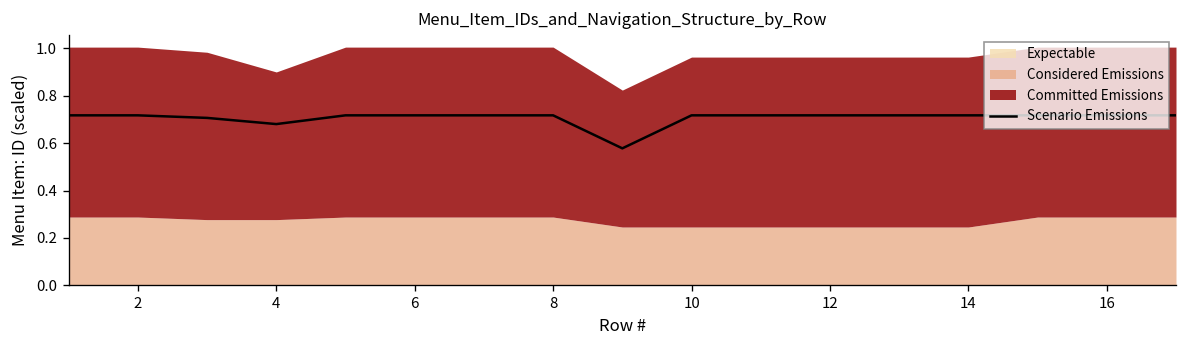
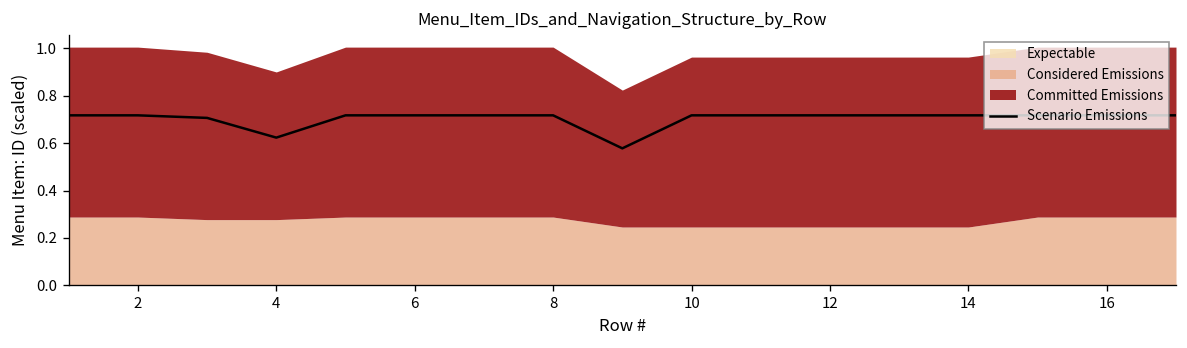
Scenario Emissions, 4: 0.68 -> 0.62
